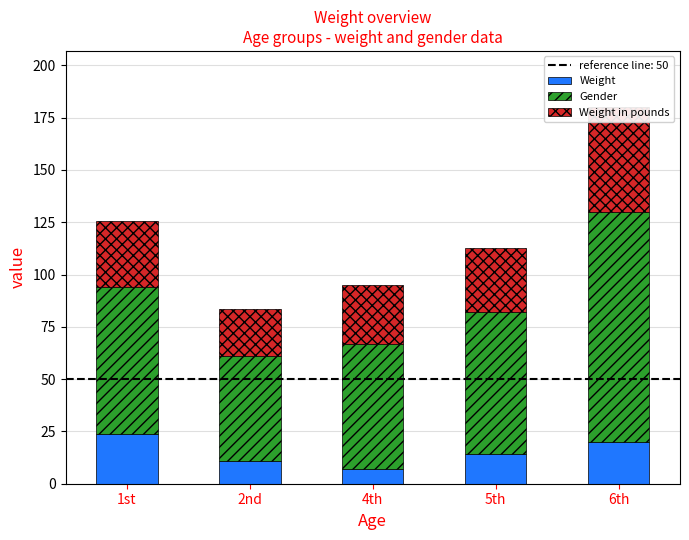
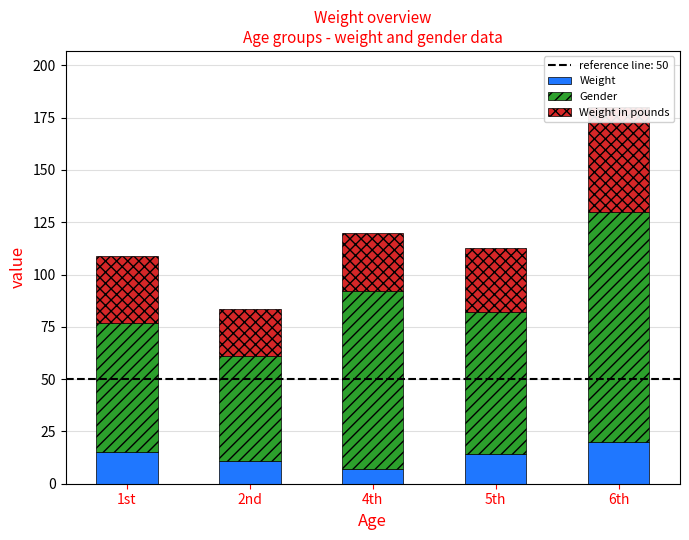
Weight, 1st: 24 -> 15
Gender, 1st: 70 -> 62
Gender, 4th: 60 -> 85
